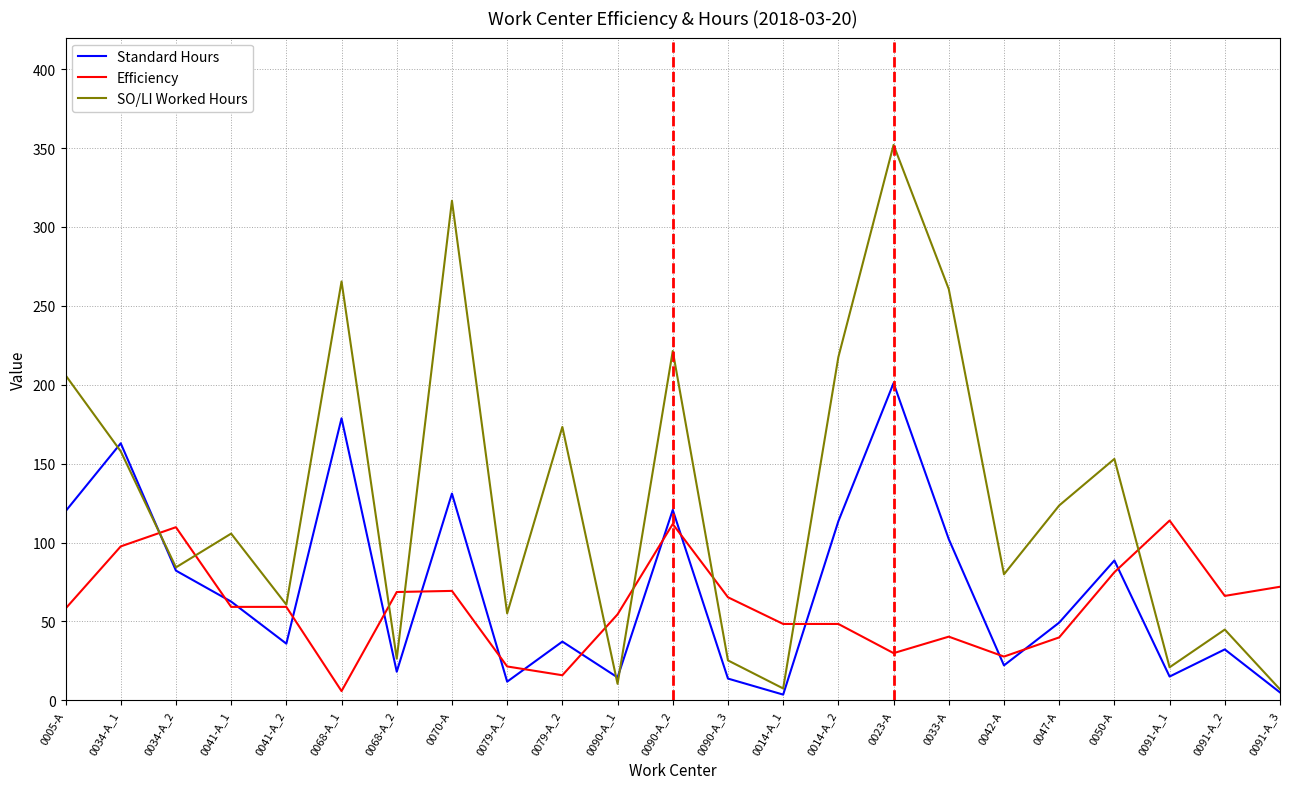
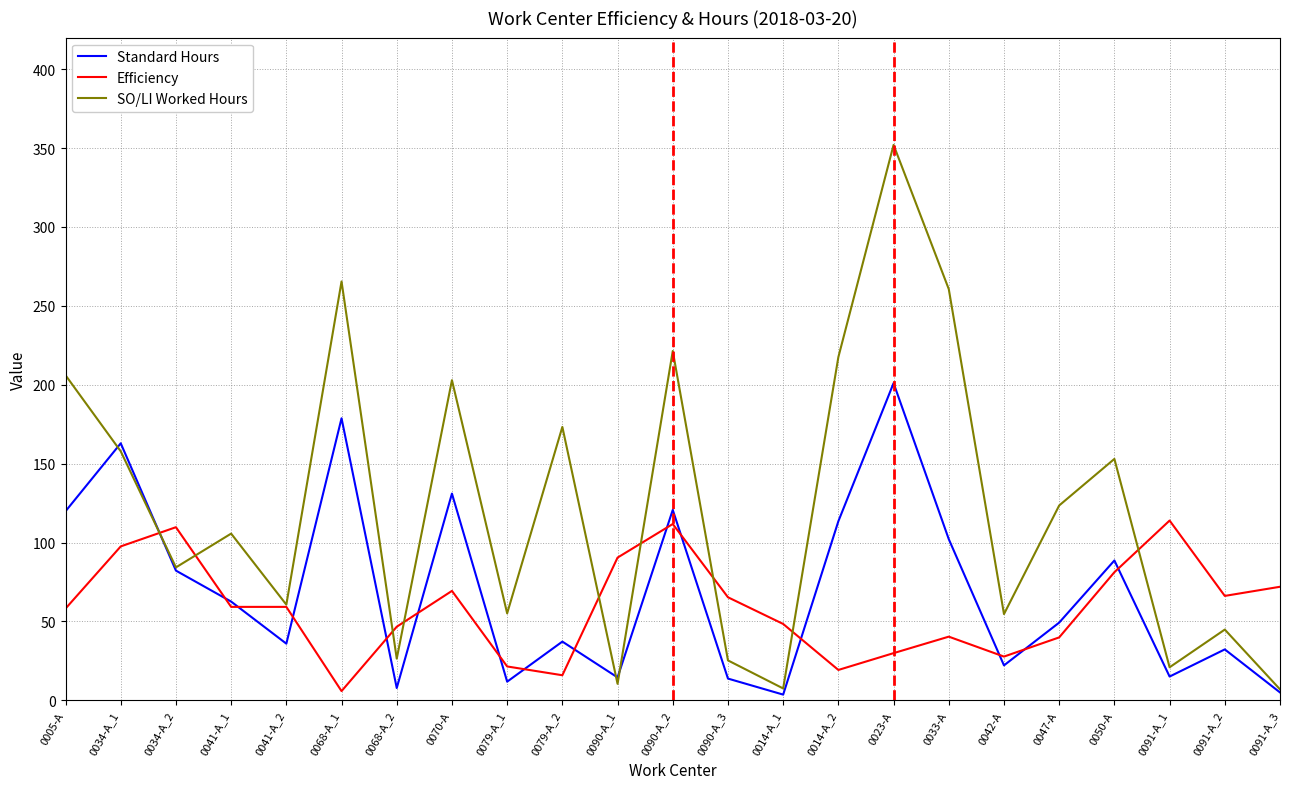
Standard Hours, 0068-A_2: 18 -> 8
Efficiency, 0068-A_2: 69 -> 47
SO/LI Worked Hours, 0070-A: 317 -> 203
Efficiency, 0090-A_1: 55 -> 90
Efficiency, 0014-A_2: 48 -> 19
SO/LI Worked Hours, 0042-A: 80 -> 55
